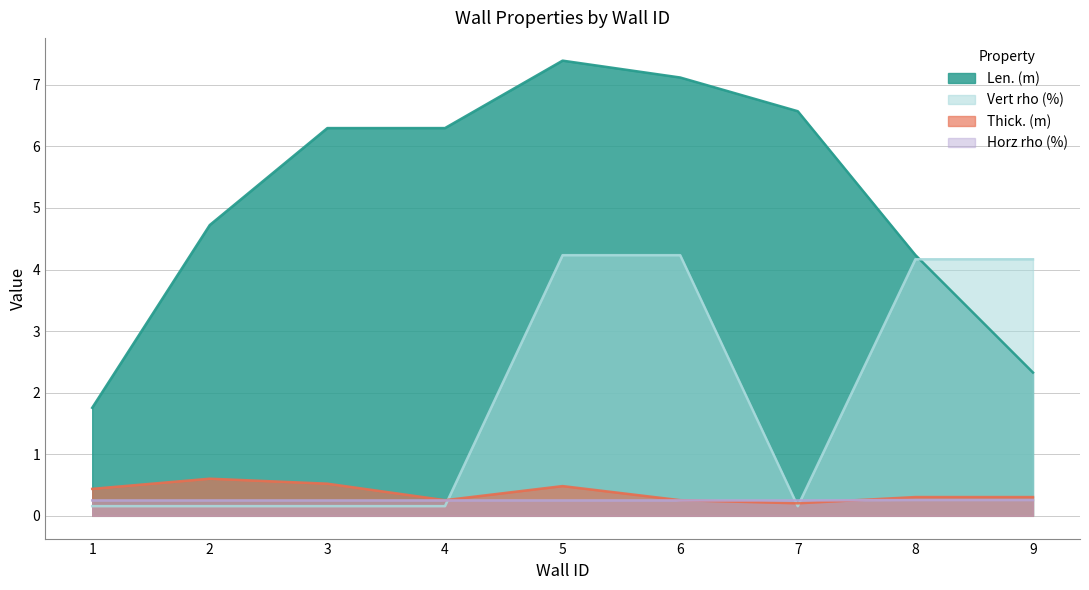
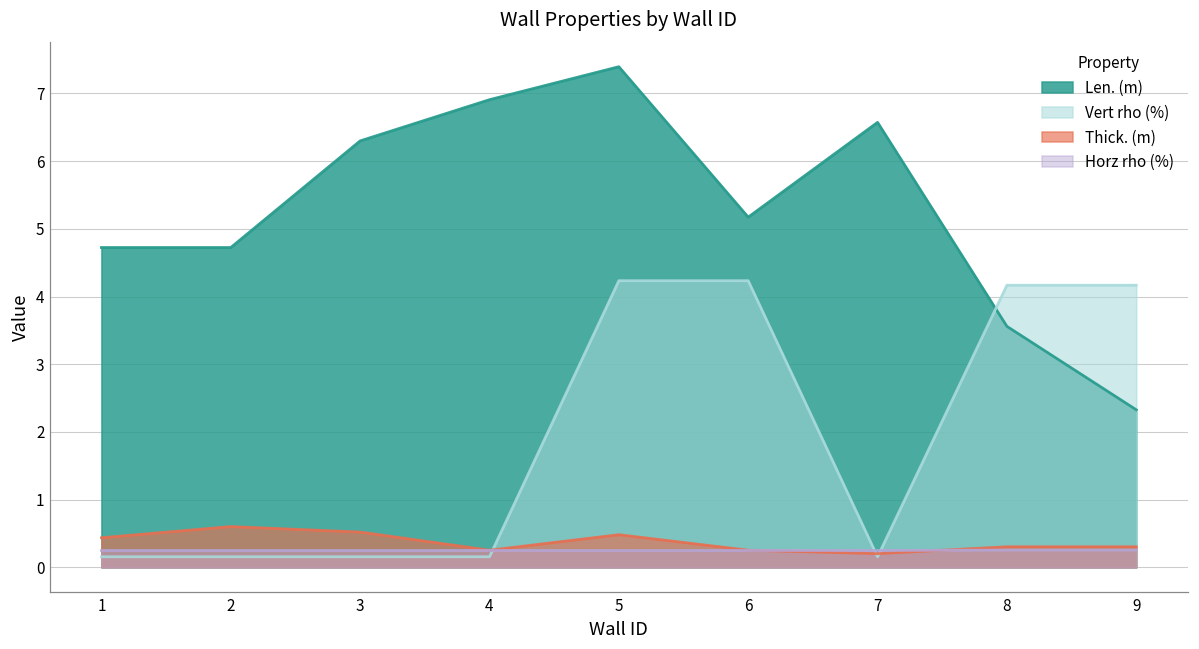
Len. (m), 1: 1.8 -> 4.7
Len. (m), 4: 6.3 -> 6.9
Len. (m), 6: 7.1 -> 5.2
Len. (m), 8: 4.2 -> 3.6
